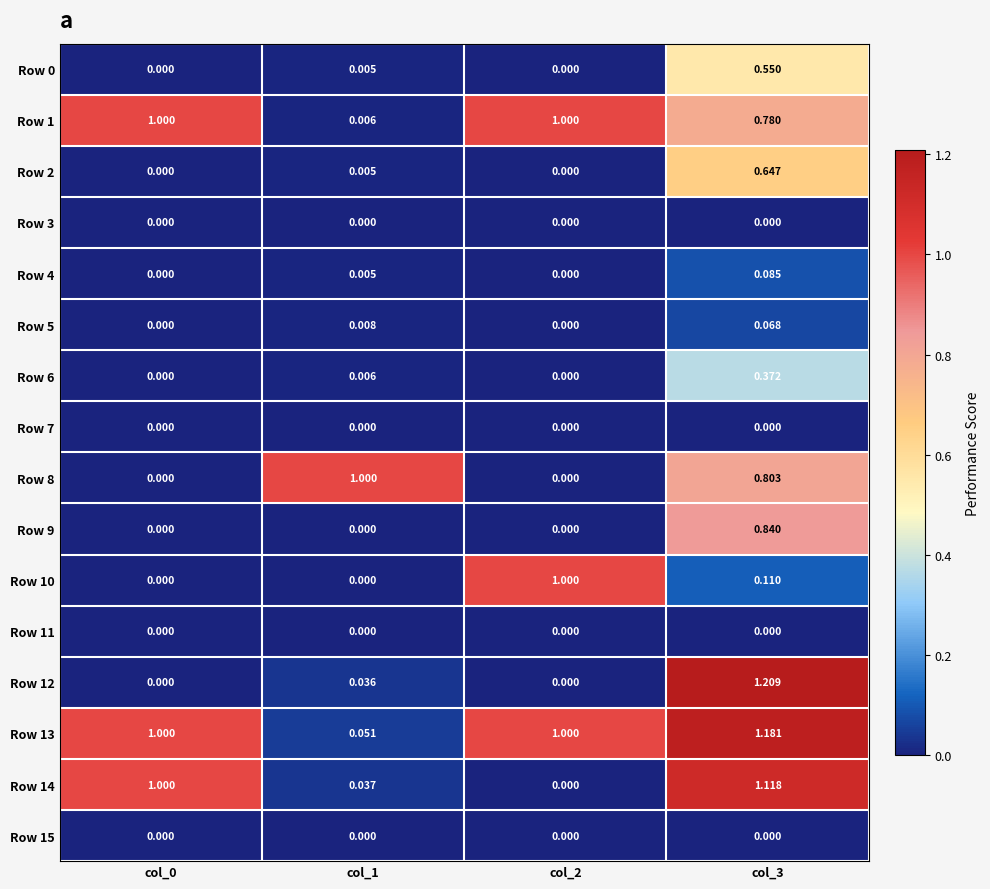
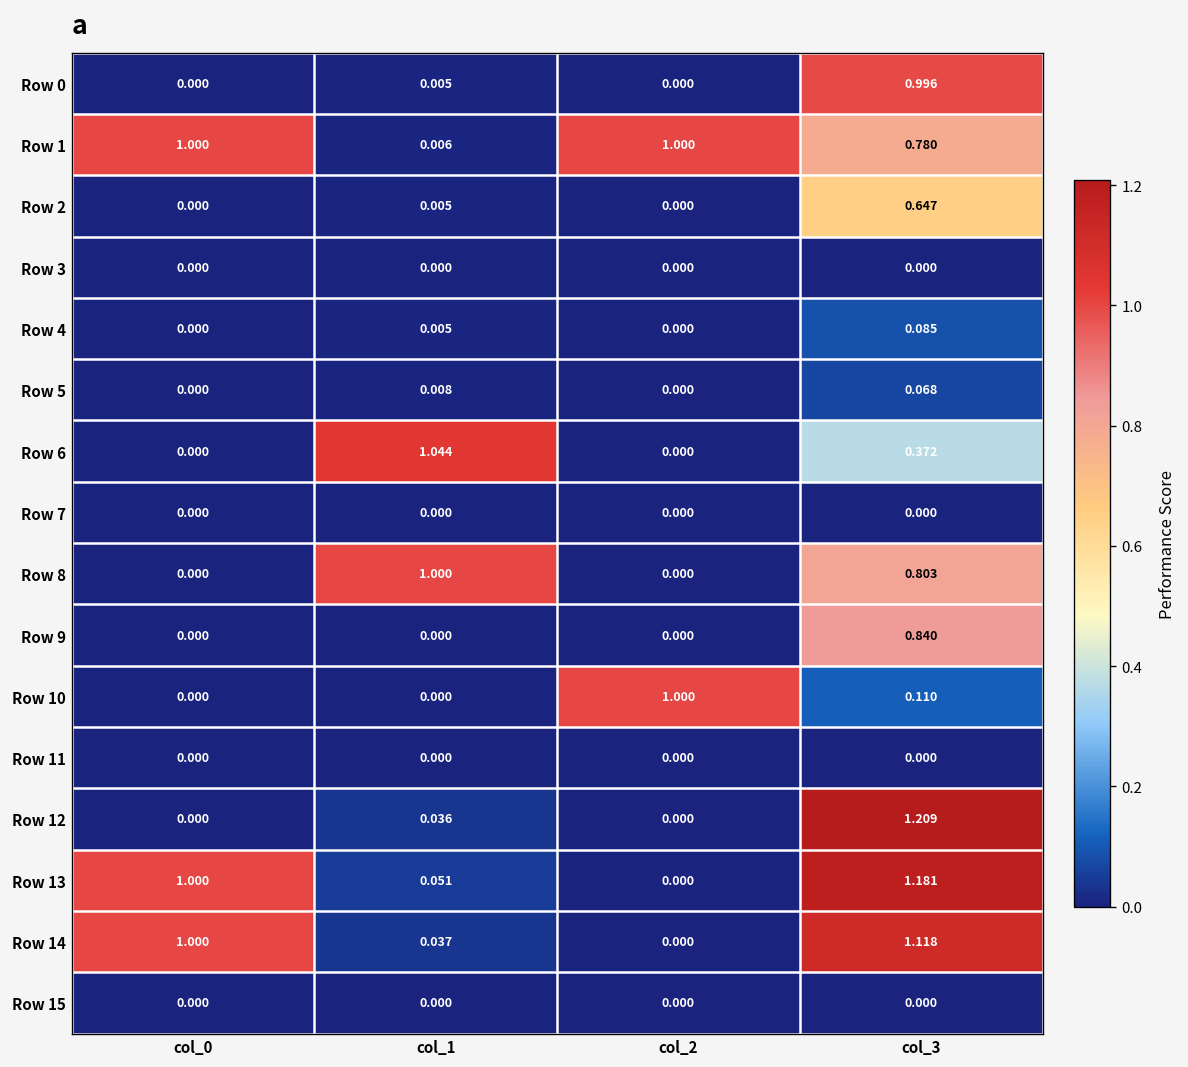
Row 0, col_3: 0.550 -> 0.996
Row 6, col_1: 0.006 -> 1.044
Row 13, col_2: 1.000 -> 0.000
